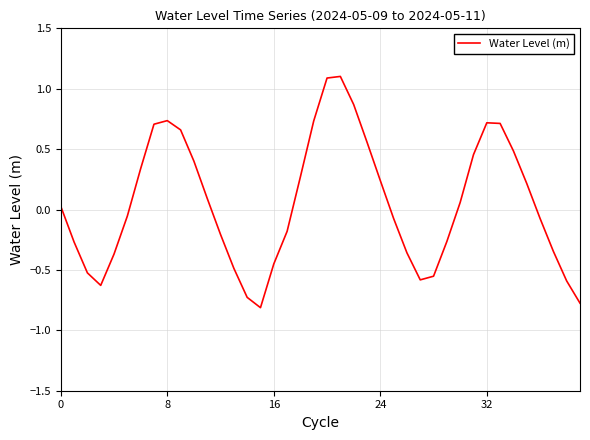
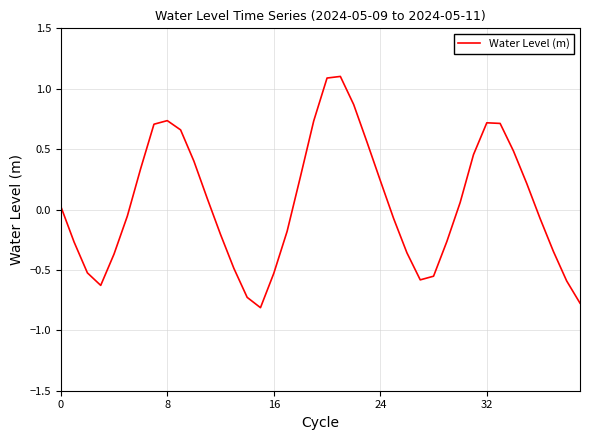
16: -0.45 -> -0.53
